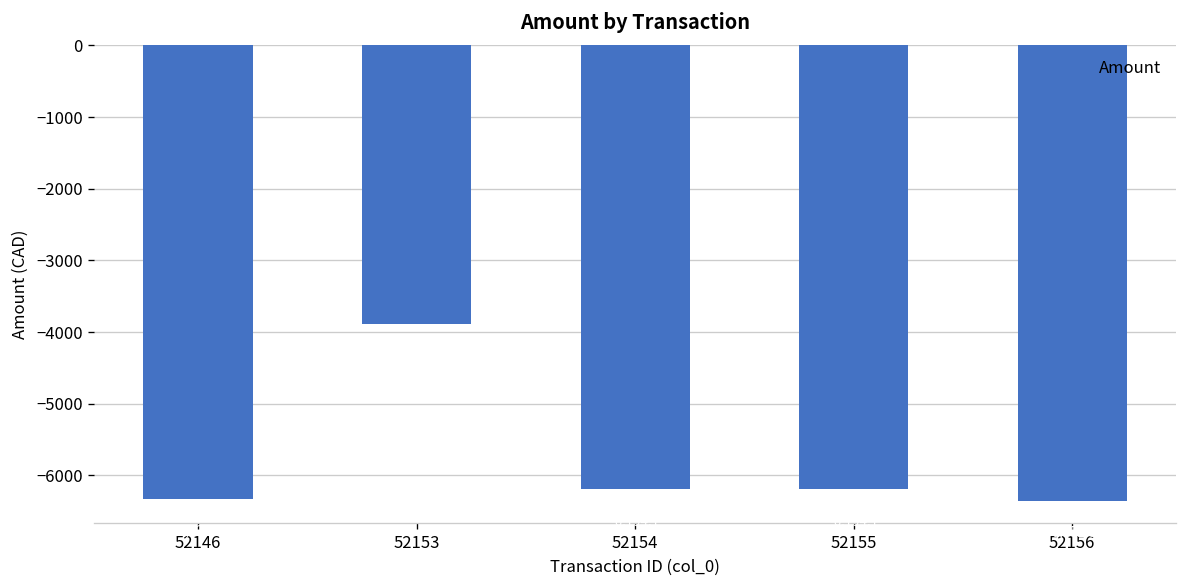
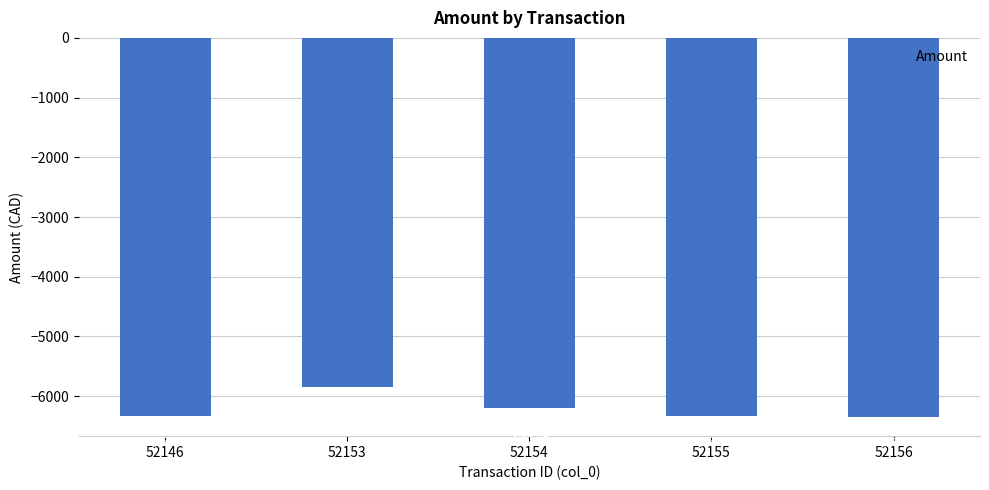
52153: -3900 -> -5900
52155: -6200 -> -6300
